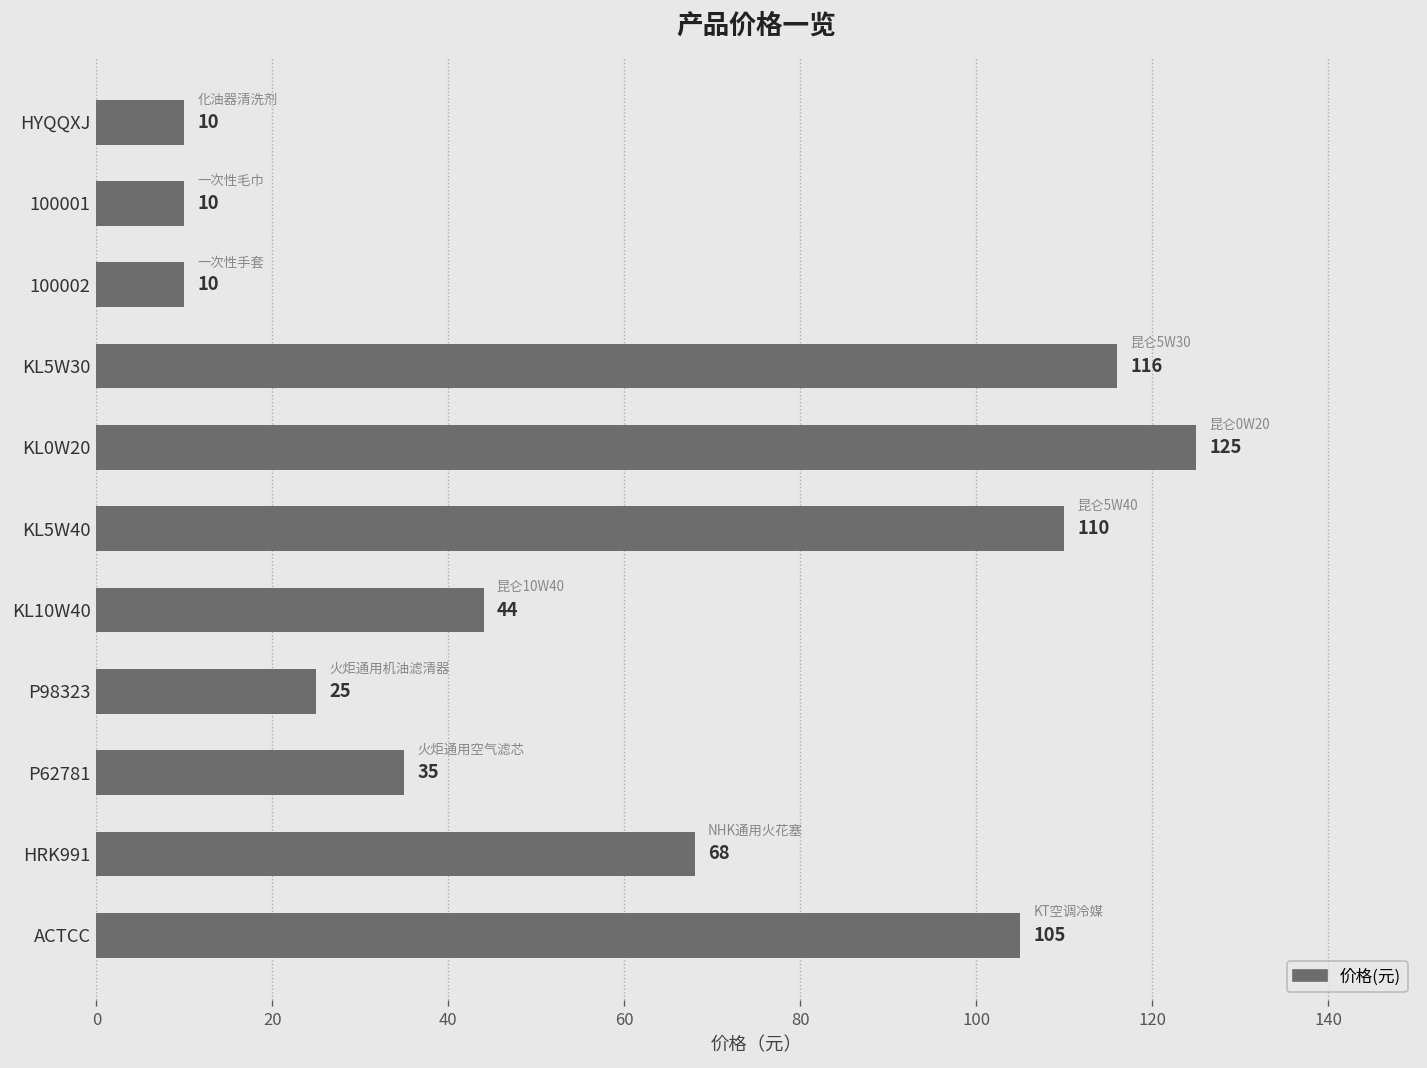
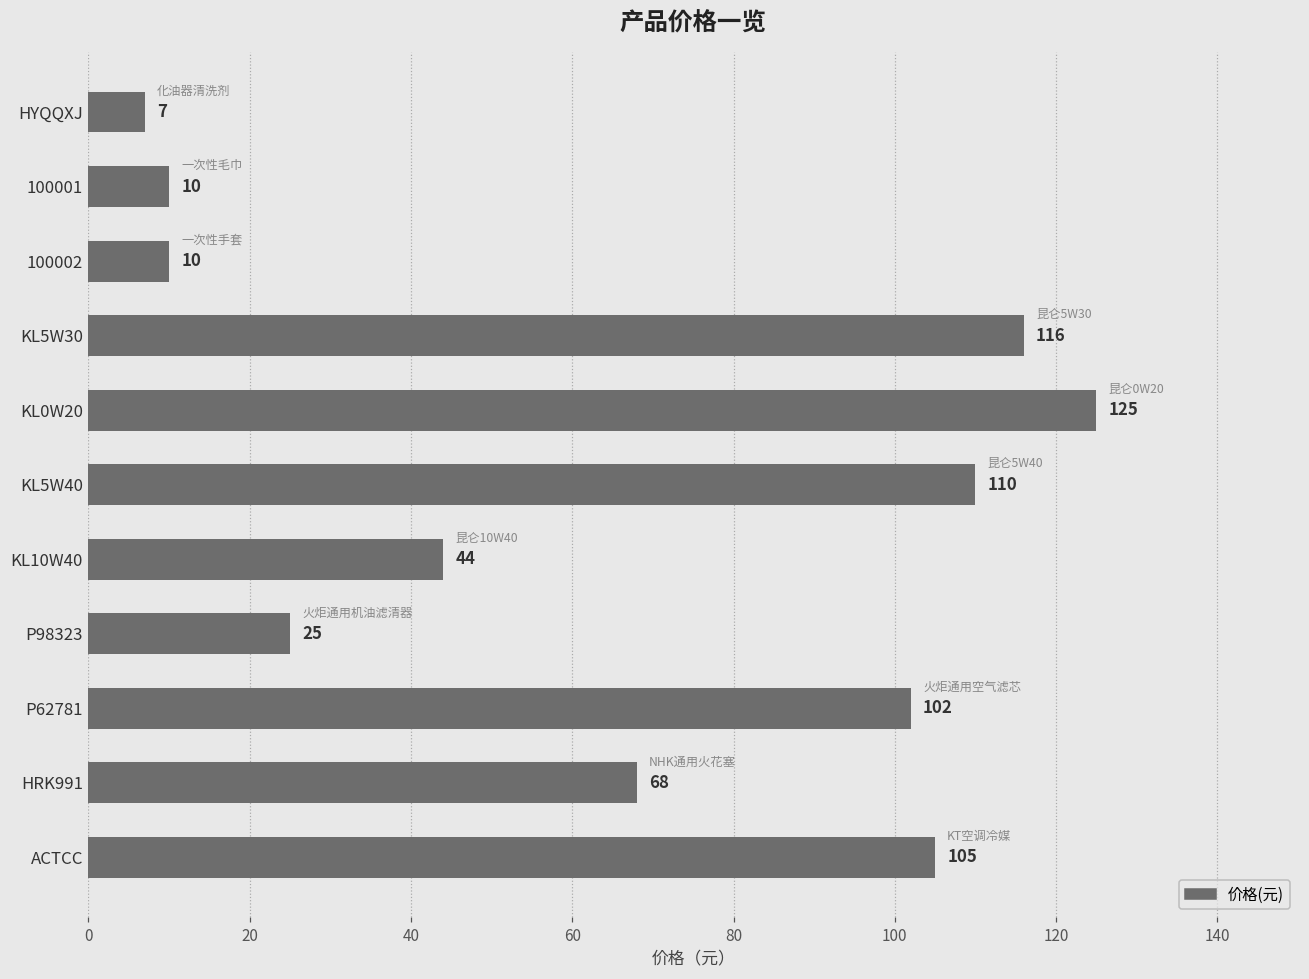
HYQQXJ: 10 -> 7
P62781: 35 -> 102
